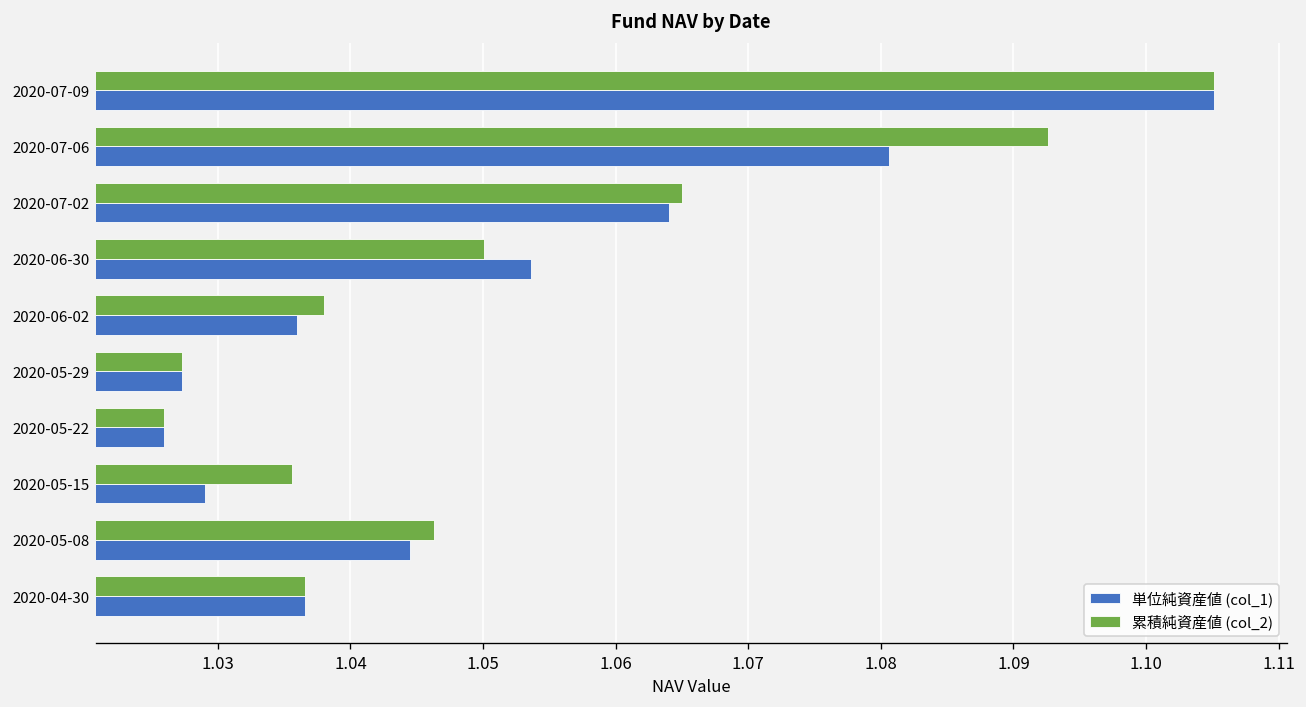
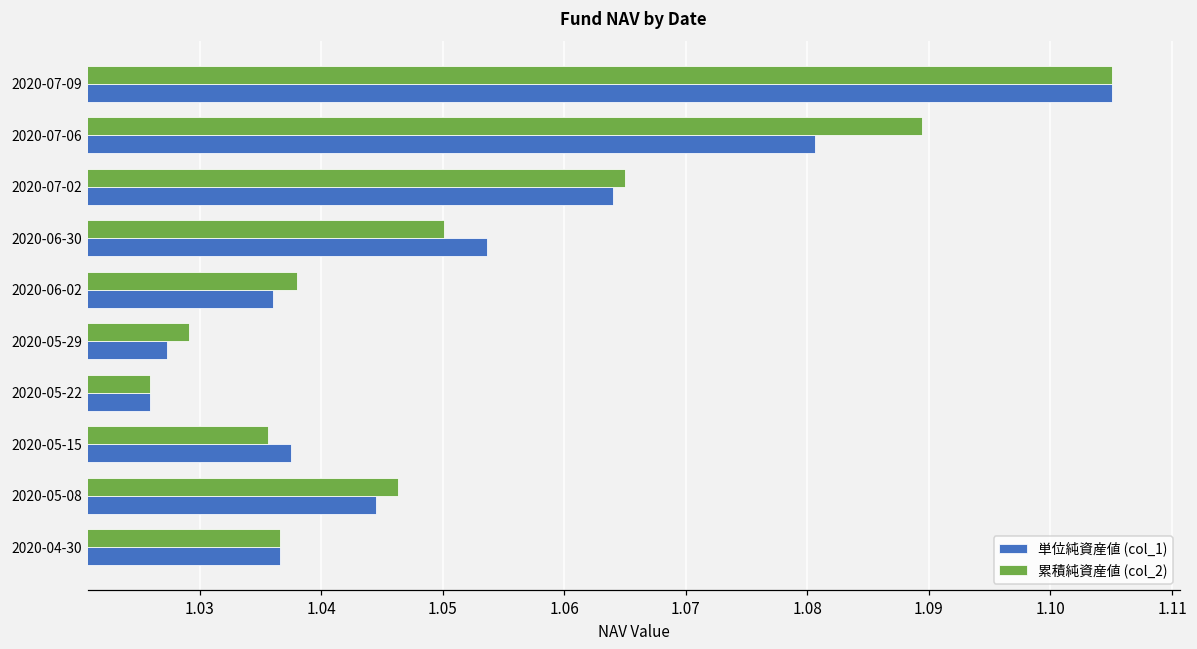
累積純資産値 (col_2), 2020-07-06: 1.0926 -> 1.0894
累積純資産値 (col_2), 2020-05-29: 1.0273 -> 1.0291
単位純資産値 (col_1), 2020-05-15: 1.0290 -> 1.0375
